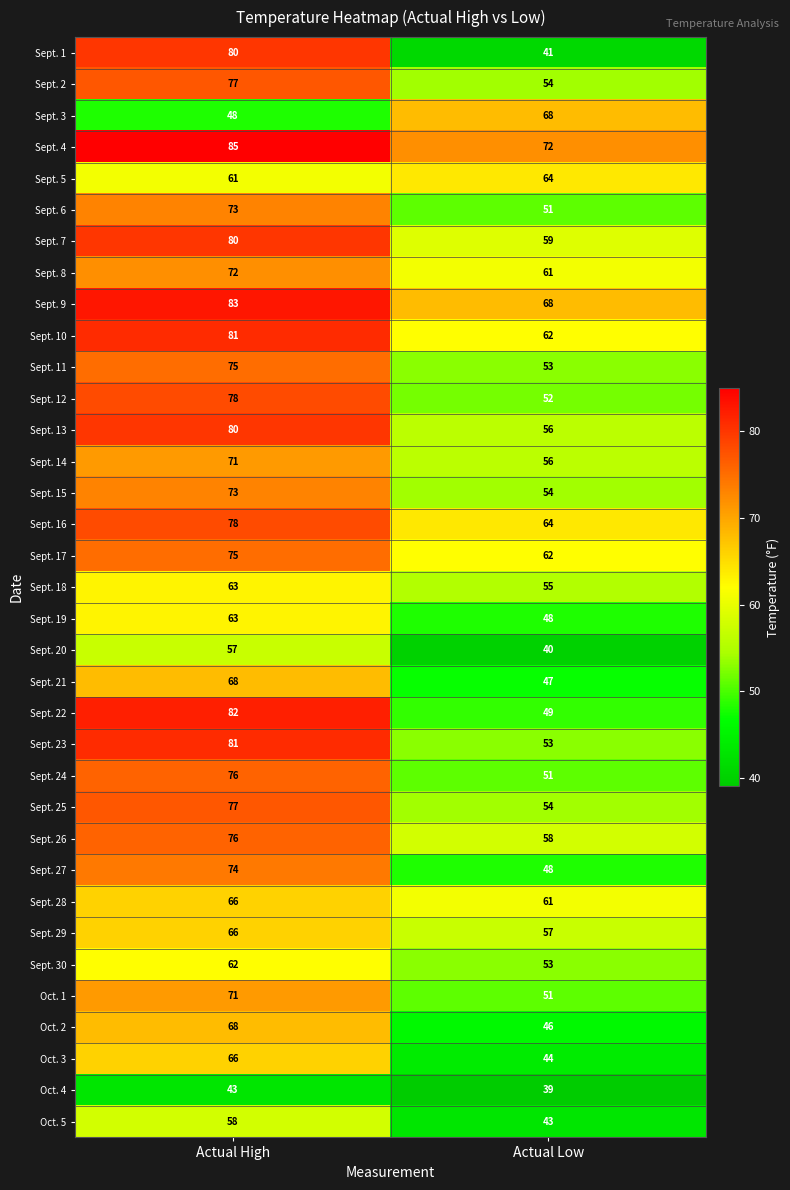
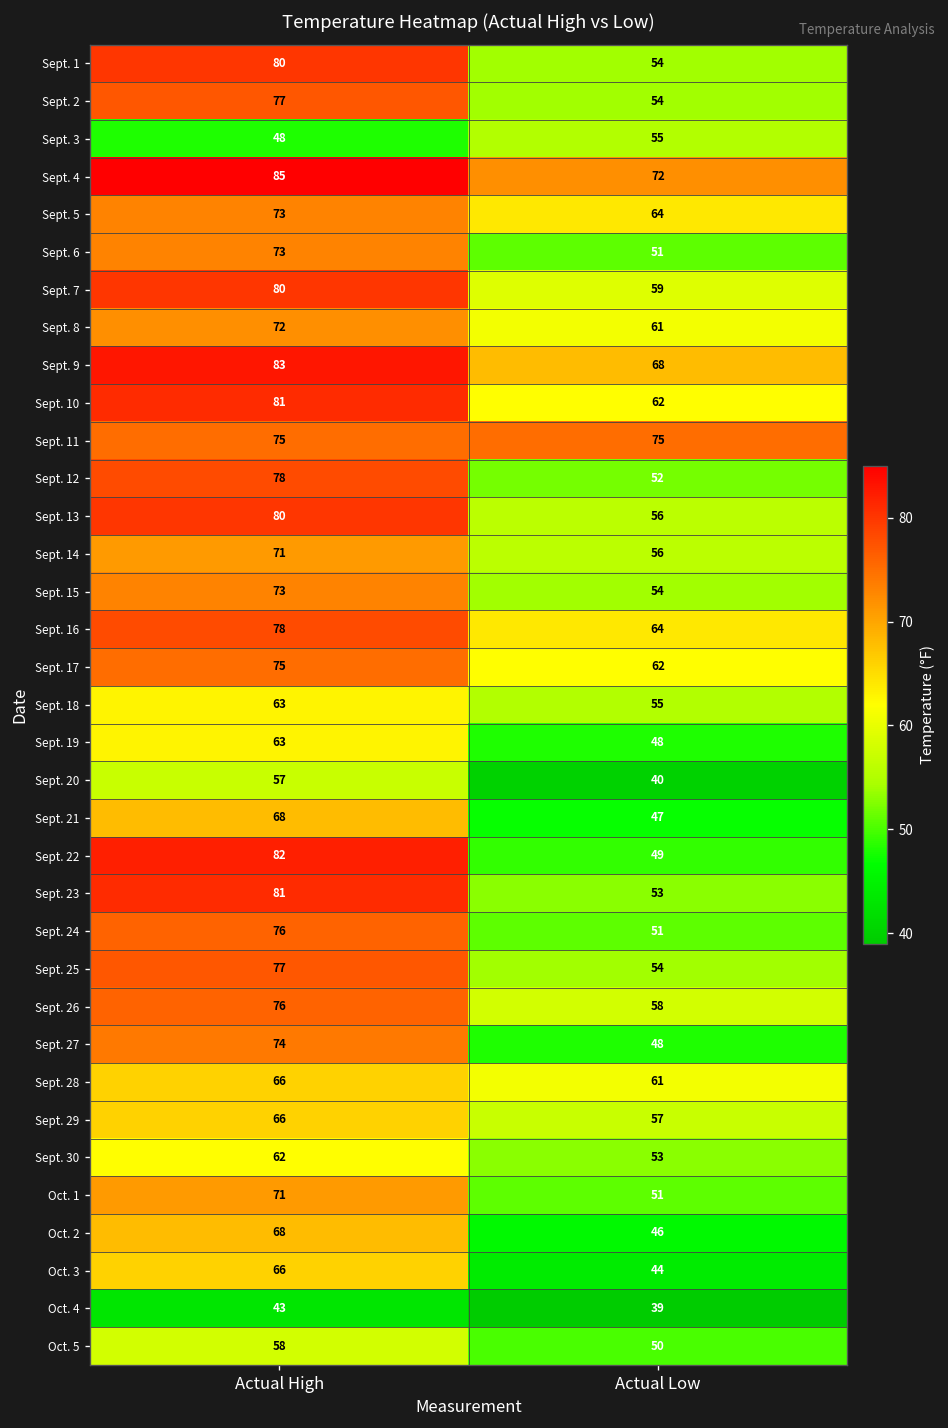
Sept. 1, Actual Low: 41 -> 54
Sept. 3, Actual Low: 68 -> 55
Sept. 5, Actual High: 61 -> 73
Sept. 11, Actual Low: 53 -> 75
Oct. 5, Actual Low: 43 -> 50
